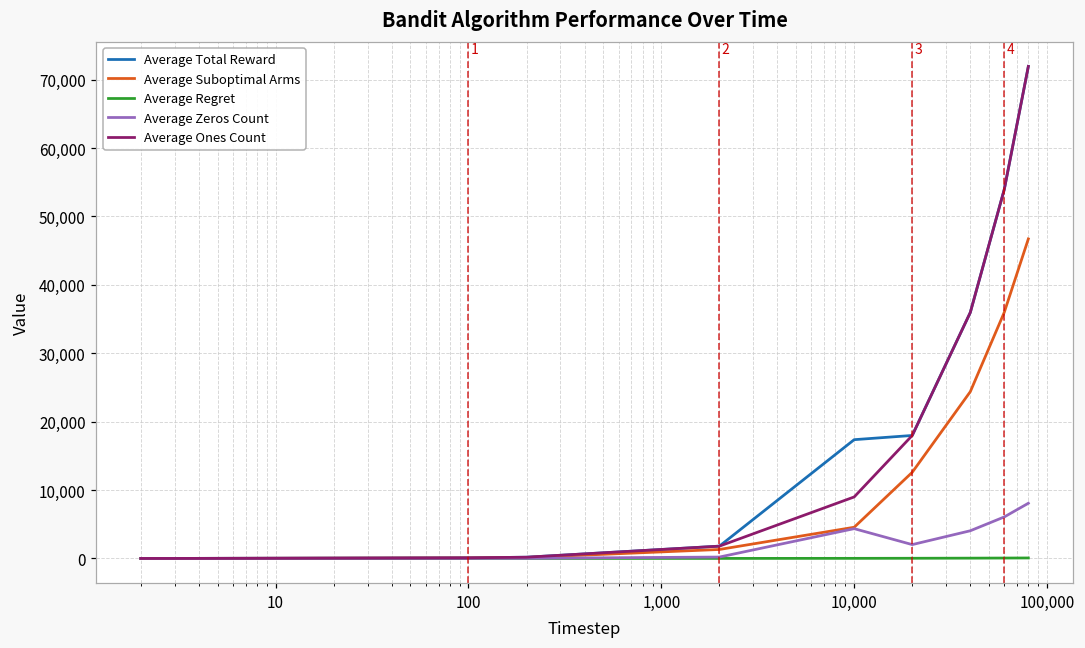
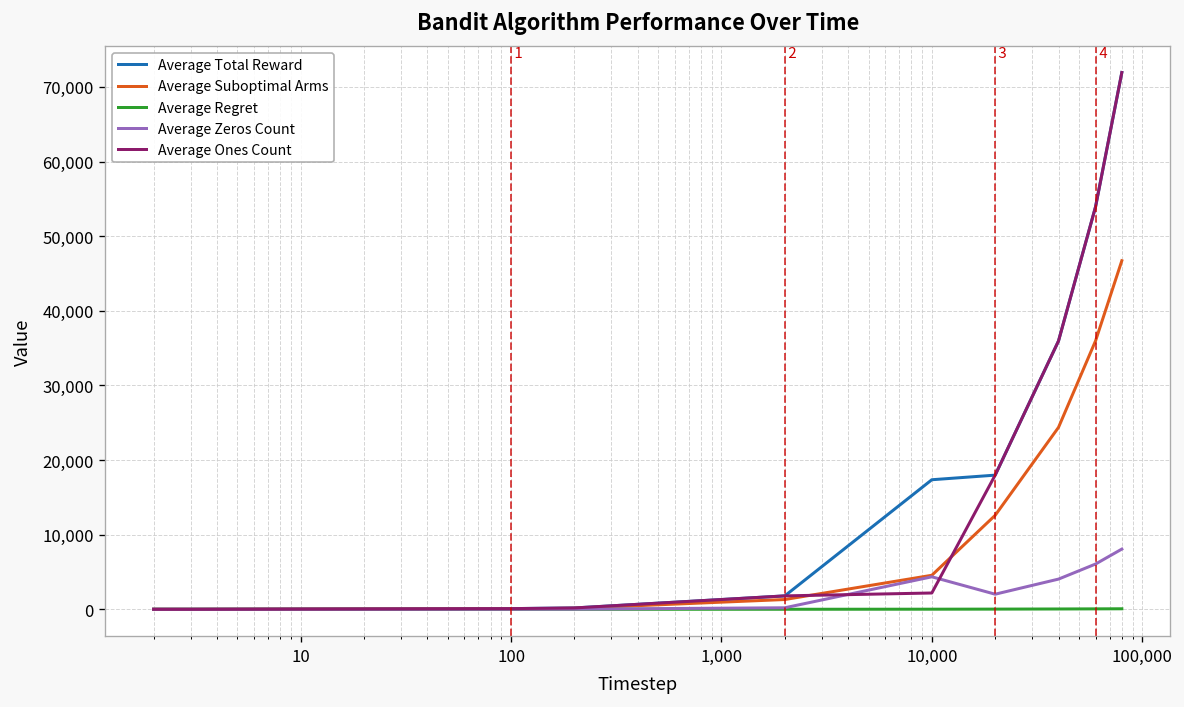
Average Ones Count, 10,000: 9,000 -> 2,000
